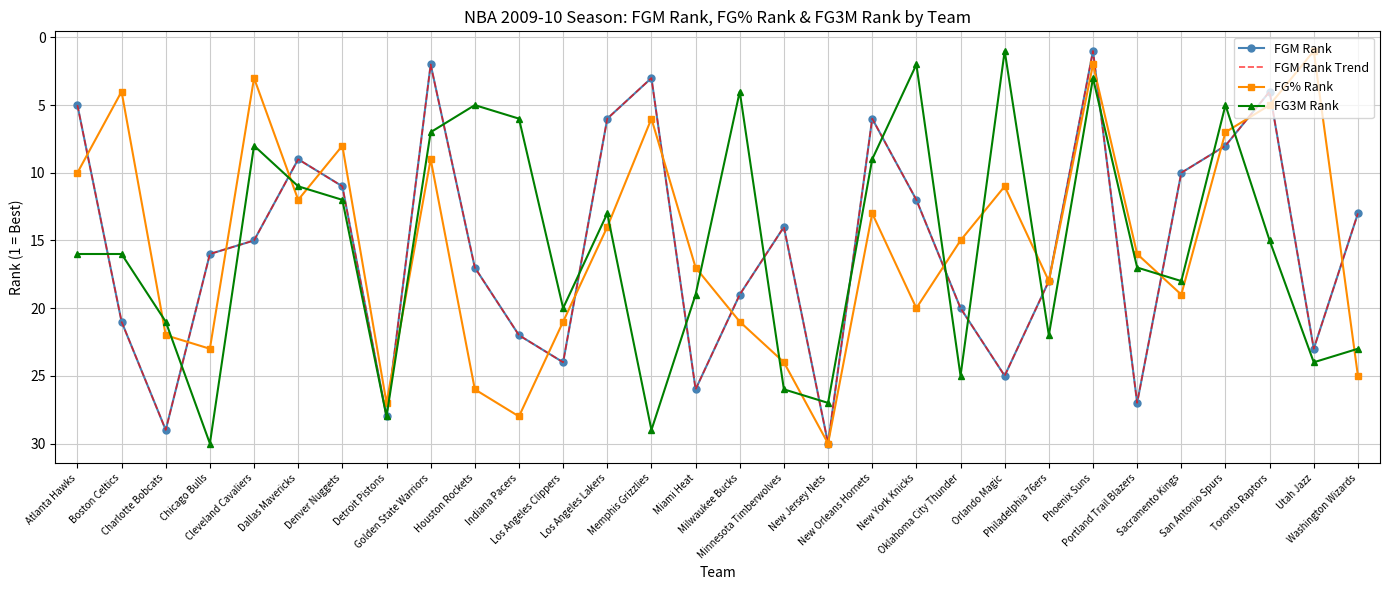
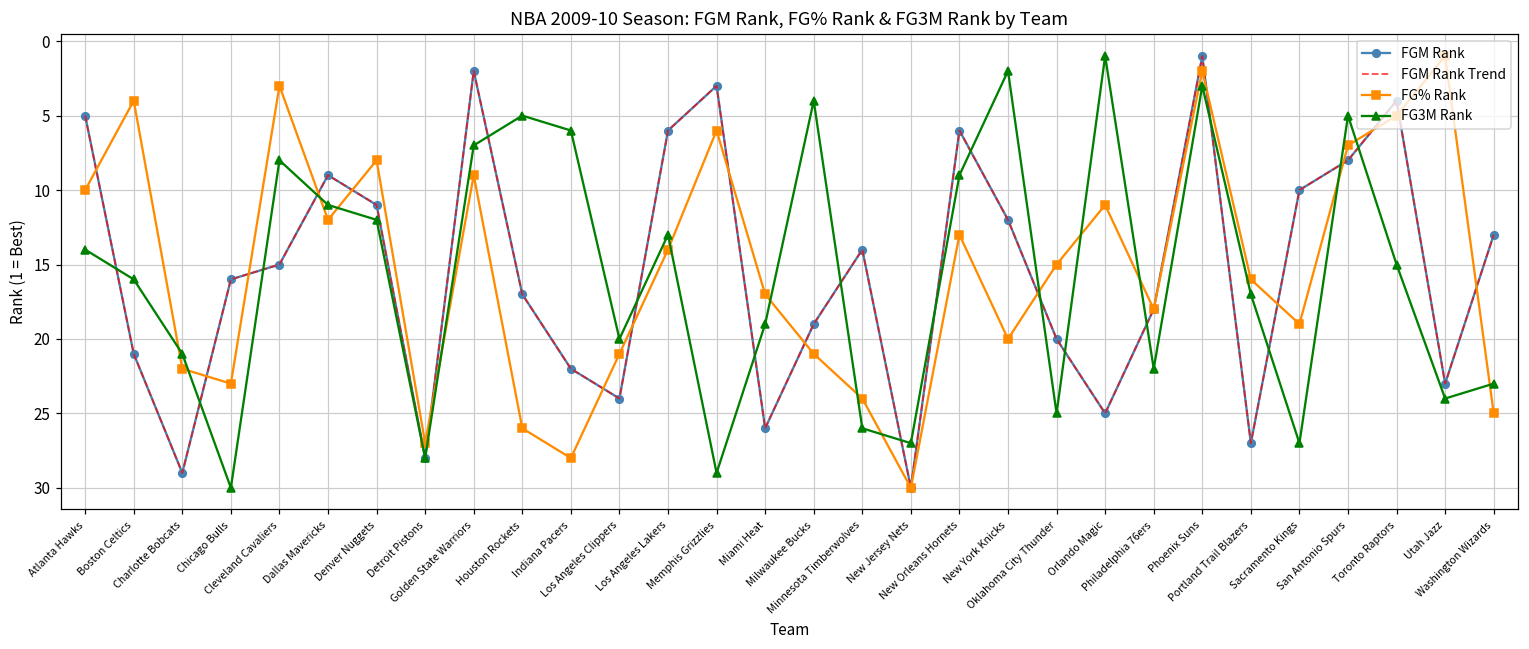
FG3M Rank, Atlanta Hawks: 16 -> 14
FG3M Rank, Sacramento Kings: 18 -> 27
